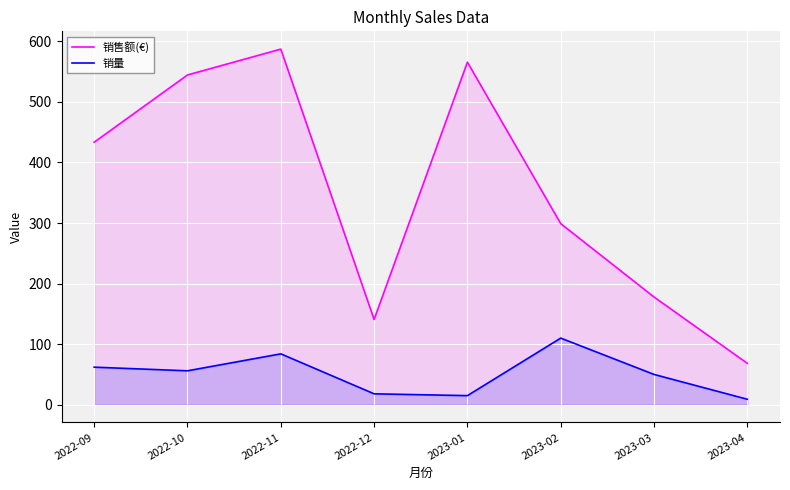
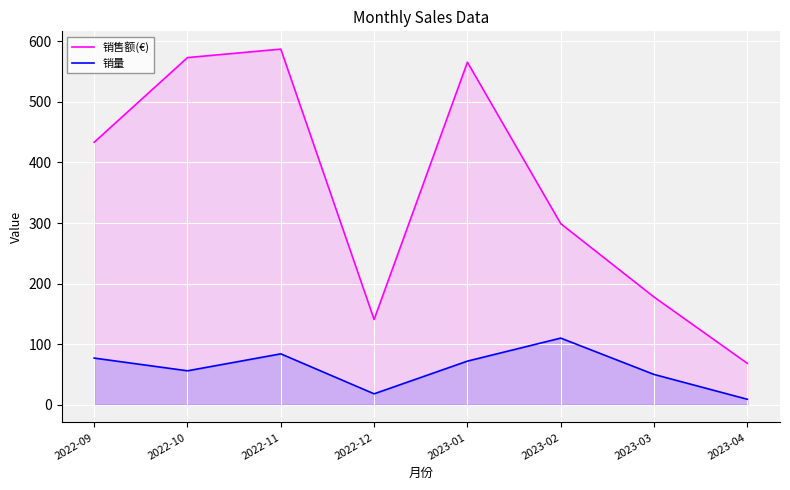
销量, 2022-09: 60 -> 80
销售额(€), 2022-10: 540 -> 570
销量, 2023-01: 20 -> 70
